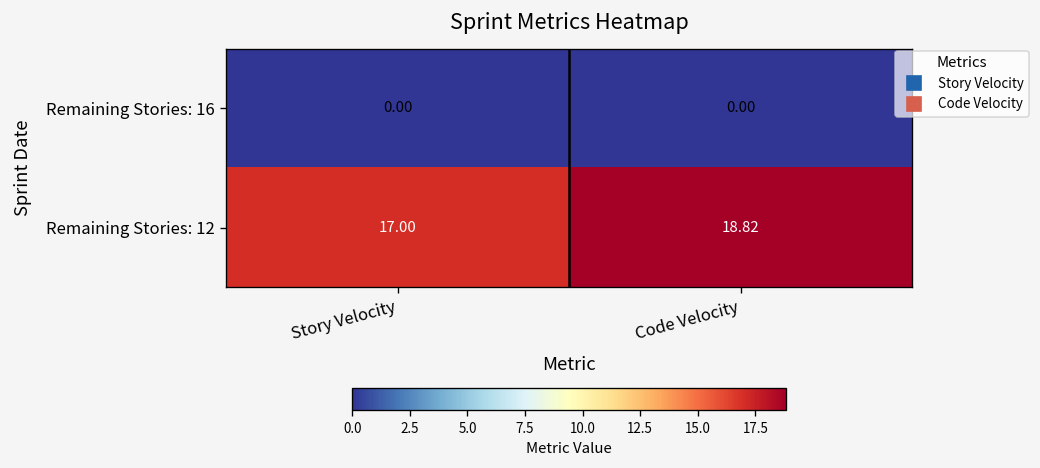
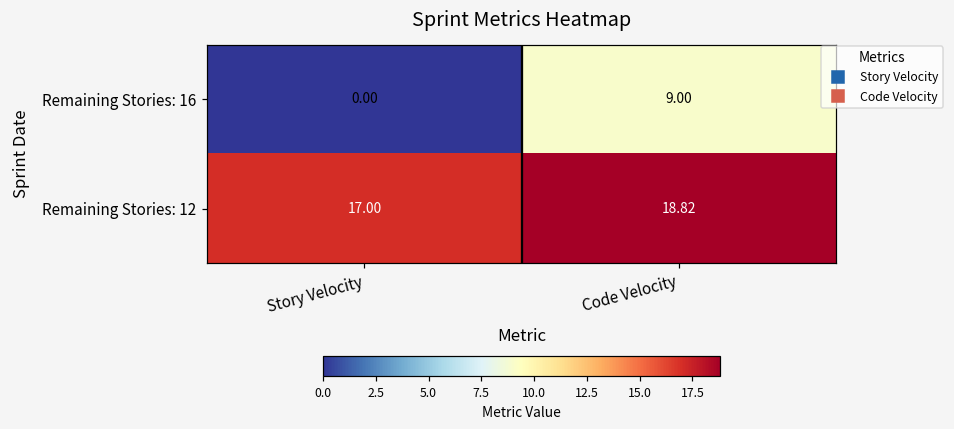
Remaining Stories: 16, Code Velocity: 0.00 -> 9.00
